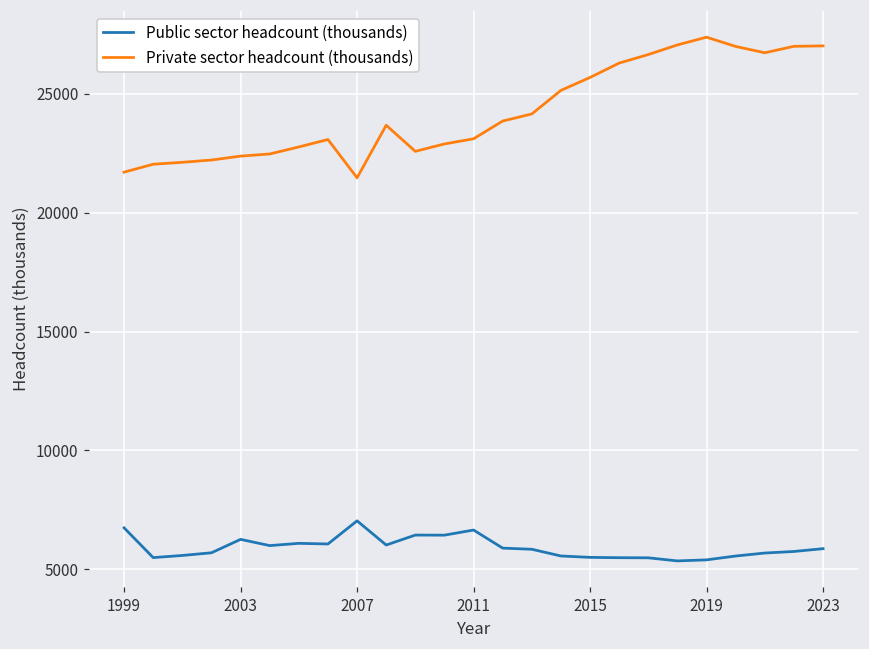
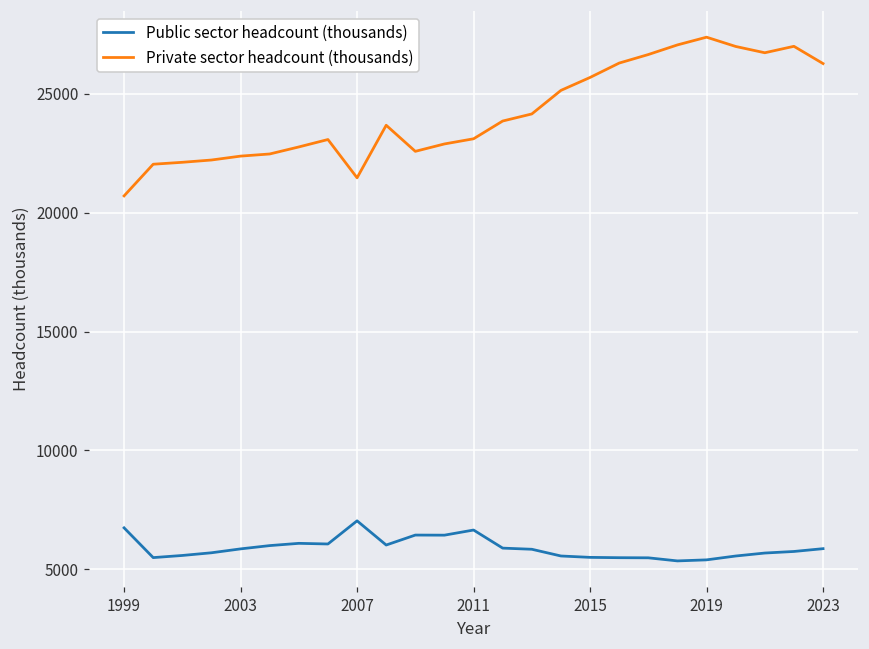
Private sector headcount (thousands), 1999: 21700 -> 20700
Public sector headcount (thousands), 2003: 6300 -> 5900
Private sector headcount (thousands), 2023: 27000 -> 26300
